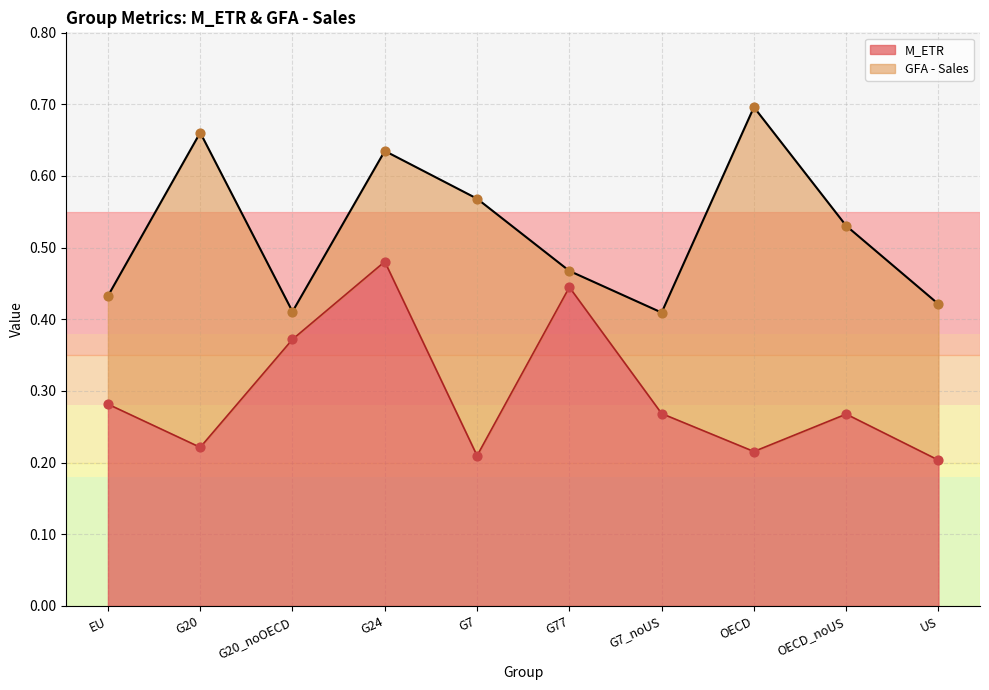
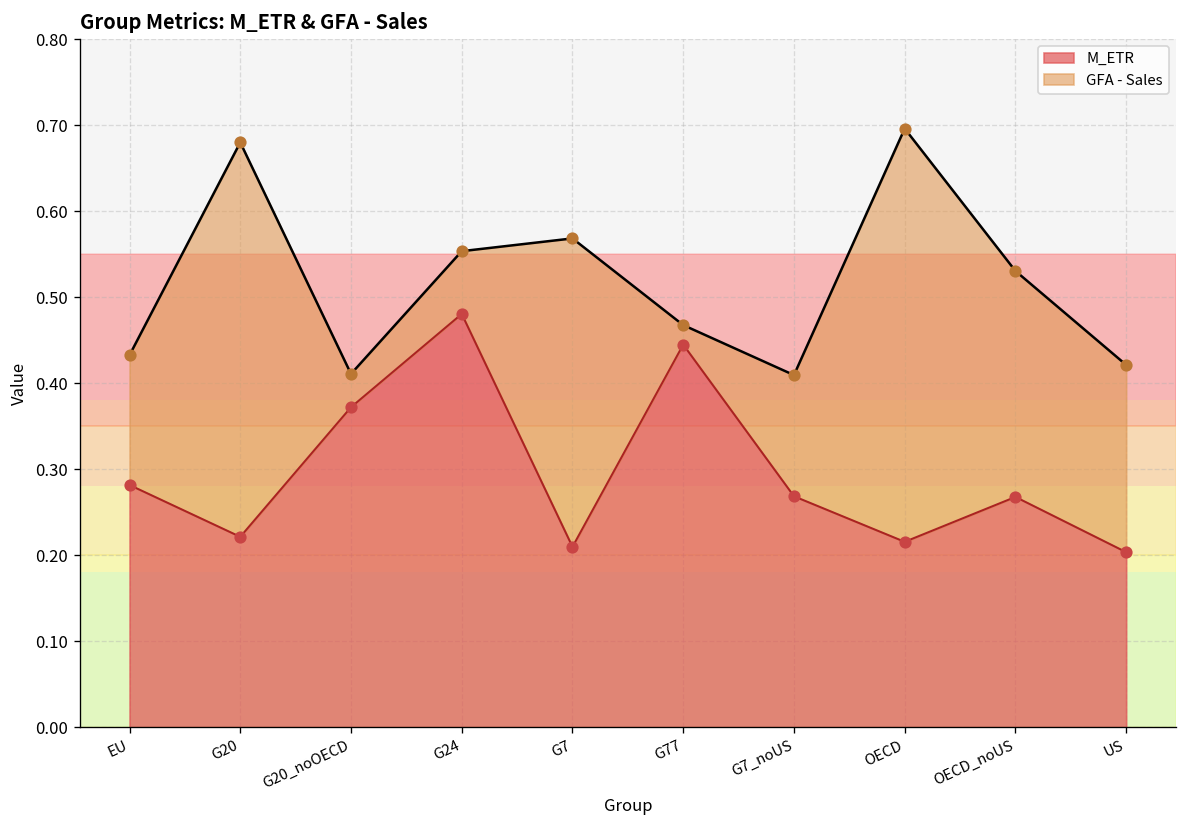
GFA - Sales, G20: 0.44 -> 0.46
GFA - Sales, G24: 0.15 -> 0.07
